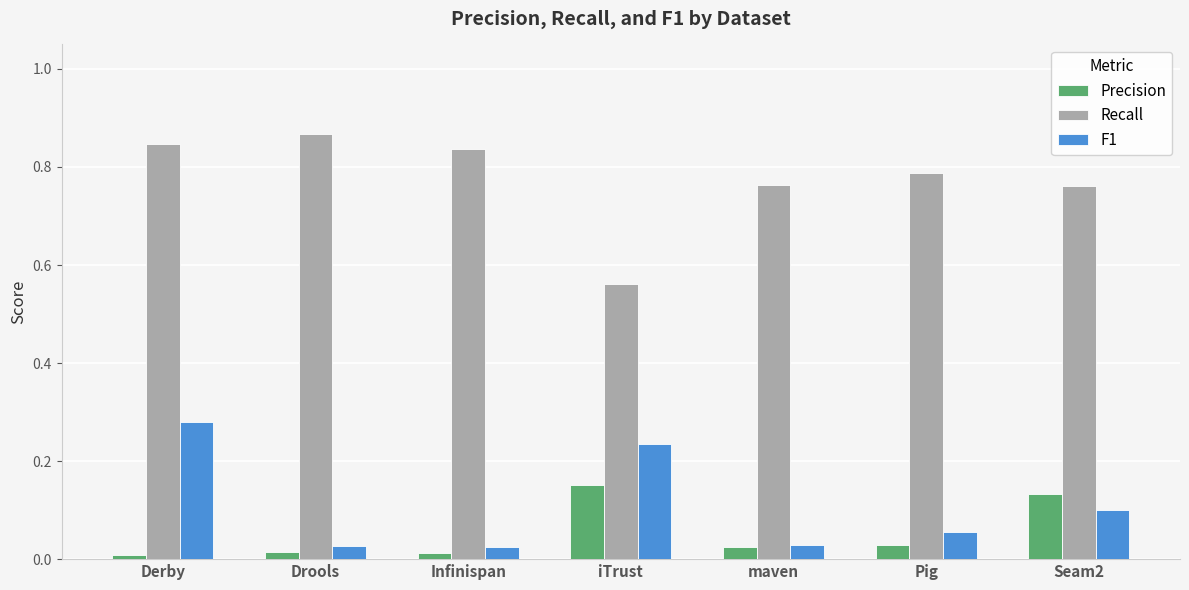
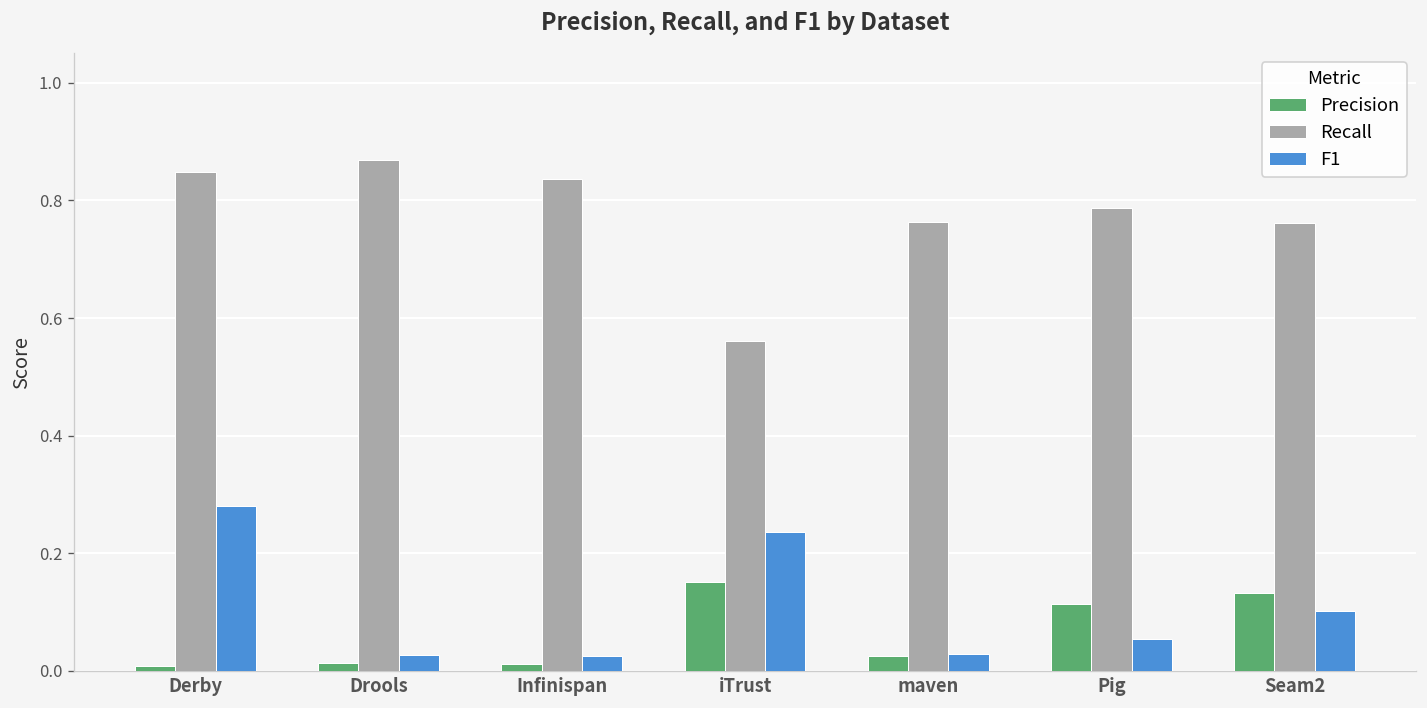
Precision, Pig: 0.03 -> 0.11
